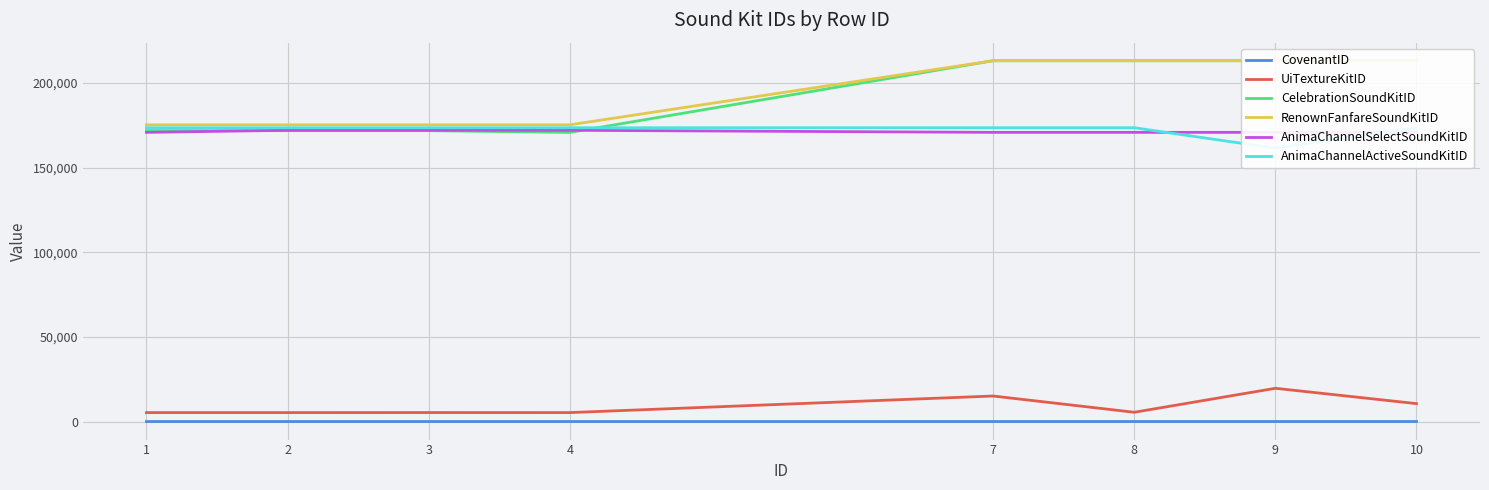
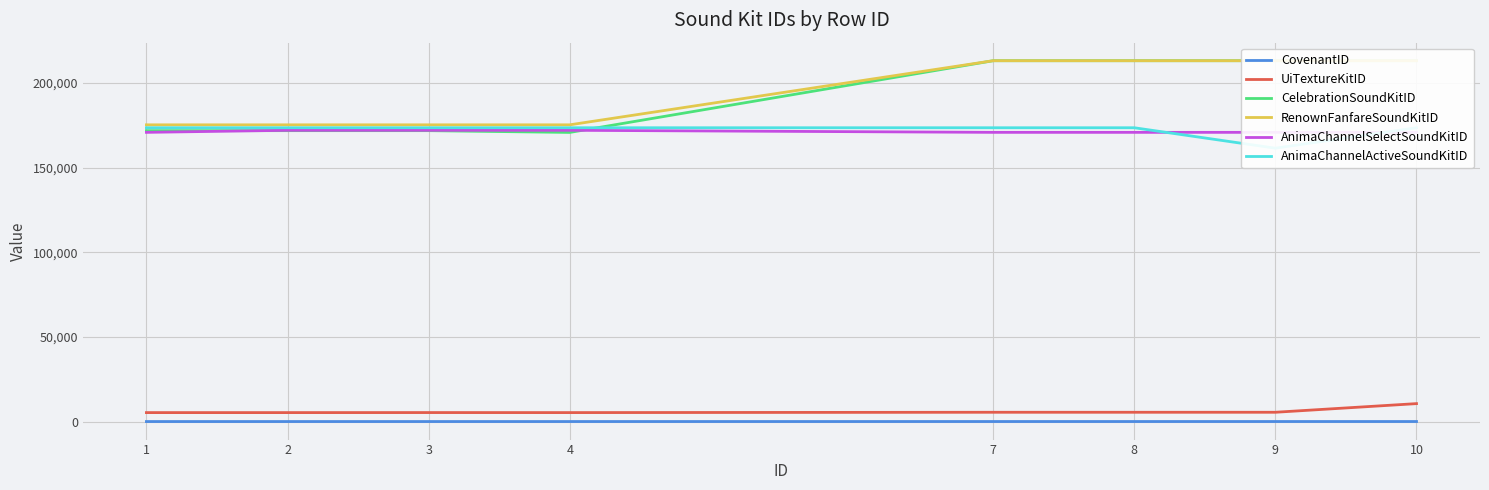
UiTextureKitID, 7: 15,000 -> 5,000
UiTextureKitID, 9: 20,000 -> 5,000
